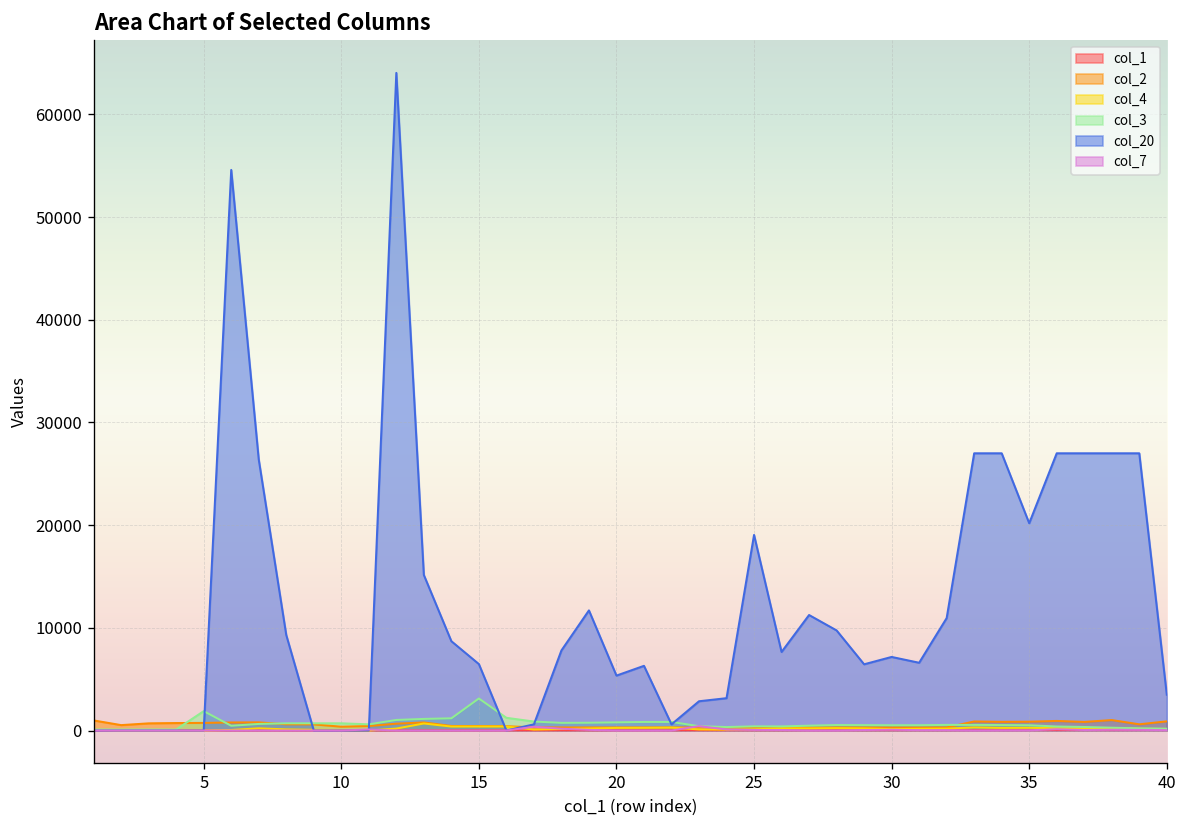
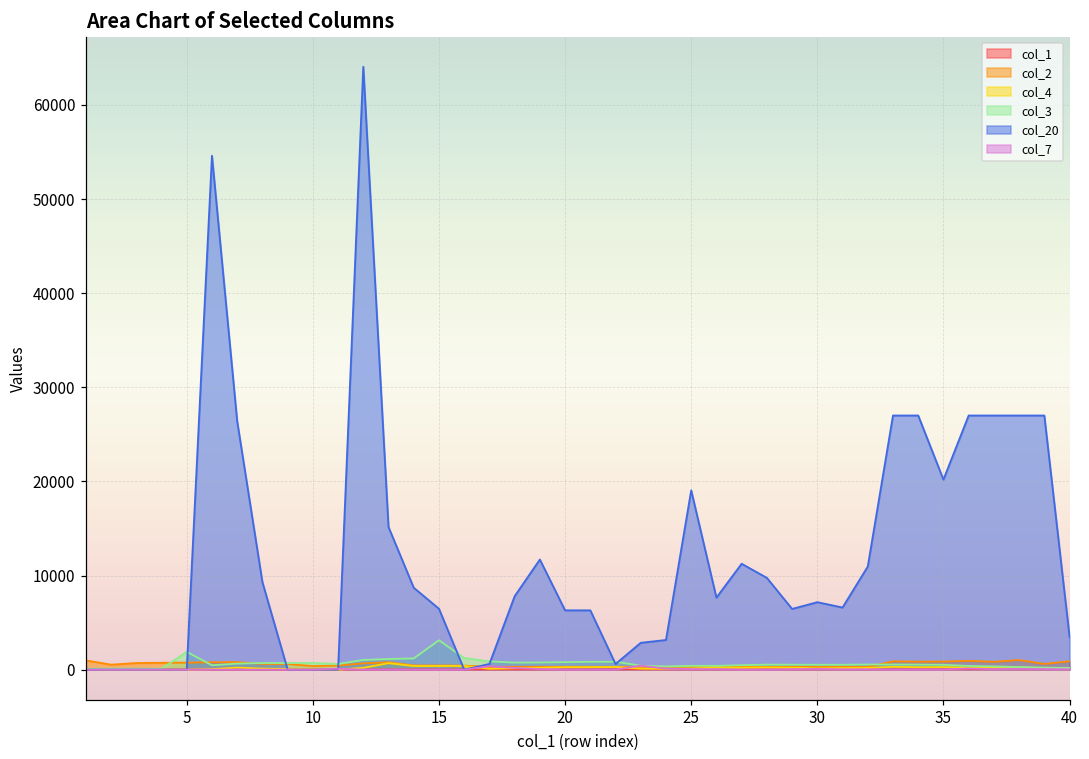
col_20, 20: 5000 -> 6000
